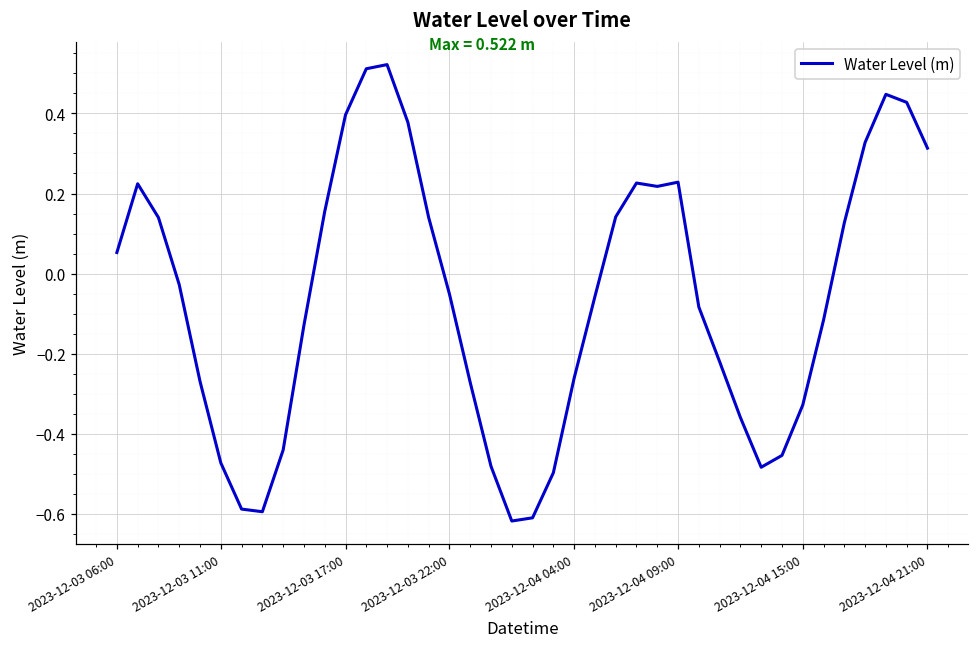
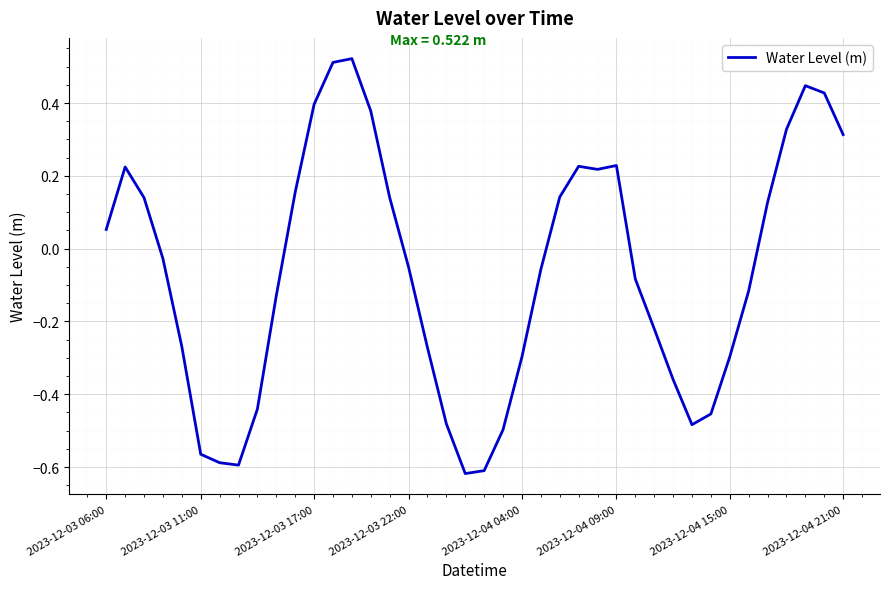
2023-12-03 11:00: -0.47 -> -0.56
2023-12-04 04:00: -0.26 -> -0.30
2023-12-04 15:00: -0.33 -> -0.30
